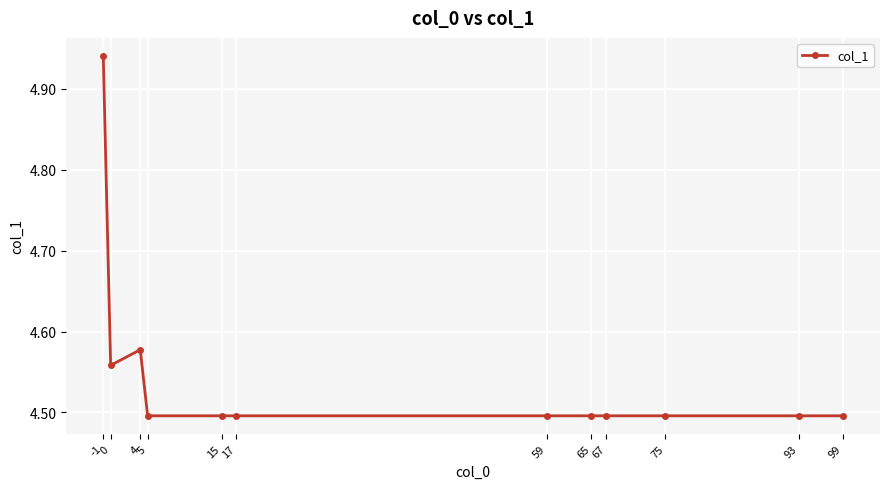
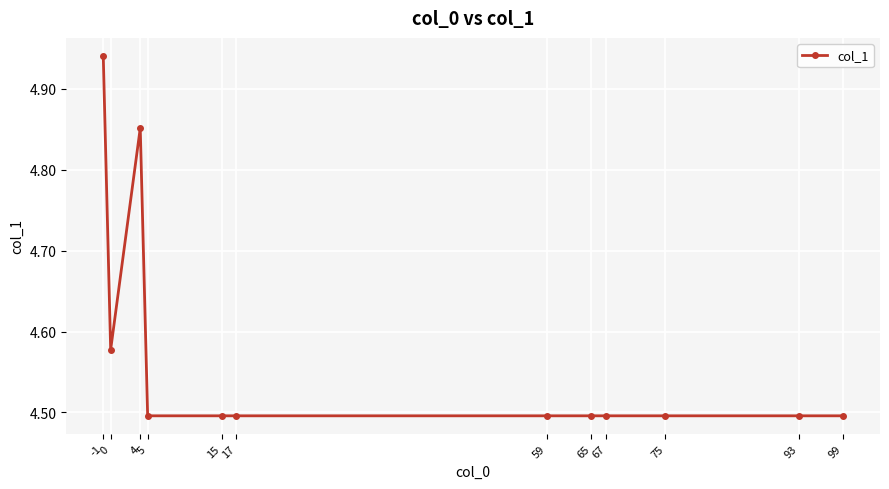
0: 4.56 -> 4.58
4: 4.58 -> 4.85
